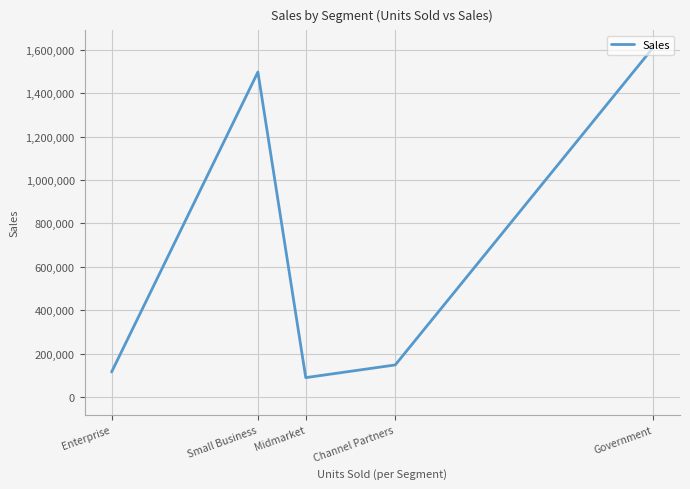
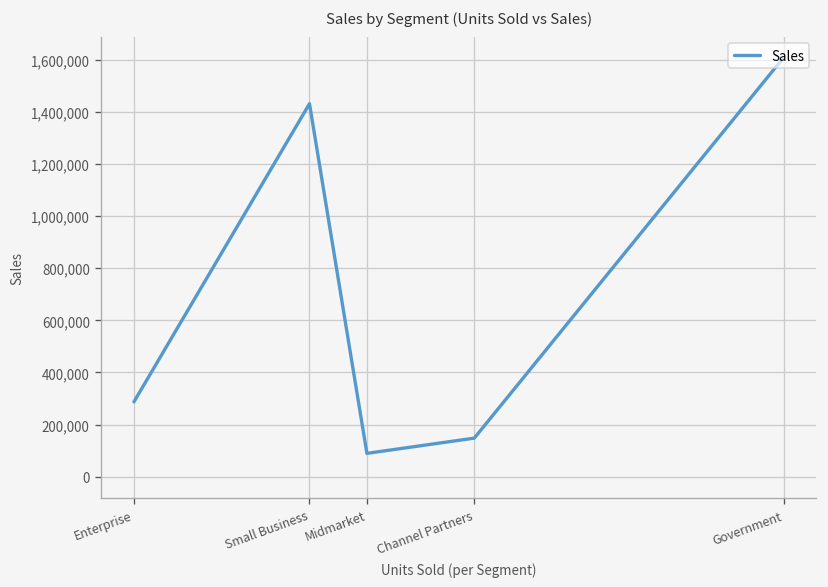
Enterprise: 120,000 -> 290,000
Small Business: 1,500,000 -> 1,430,000
